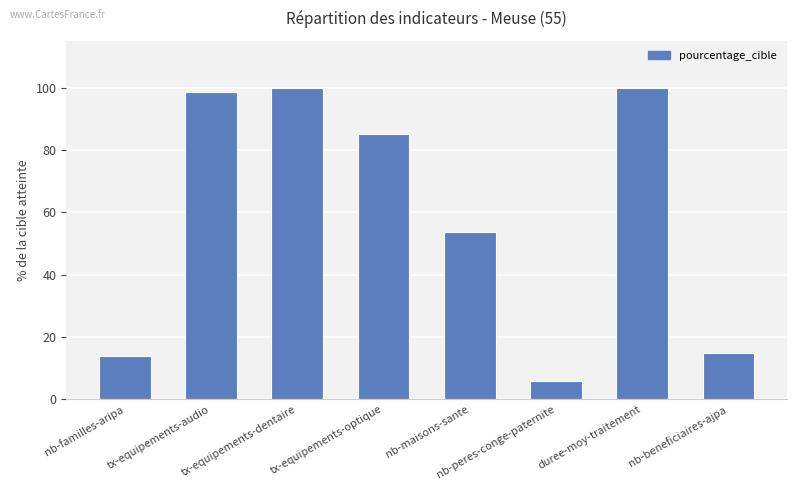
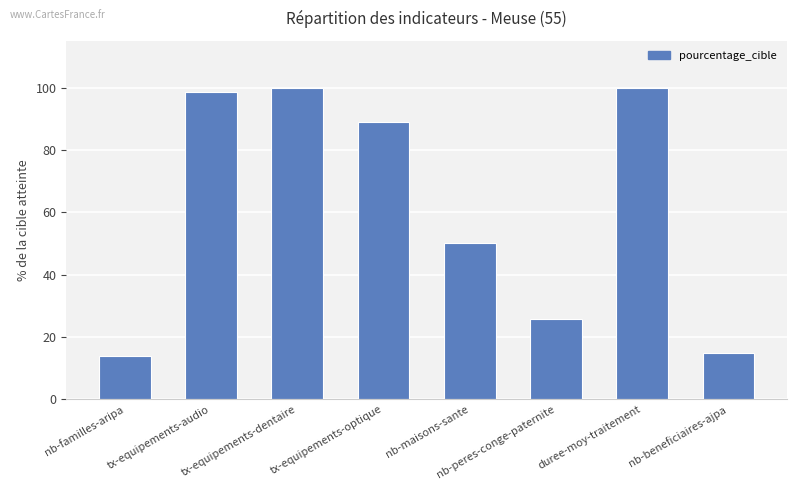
tx-equipements-optique: 85 -> 89
nb-maisons-sante: 54 -> 50
nb-peres-conge-paternite: 6 -> 26
